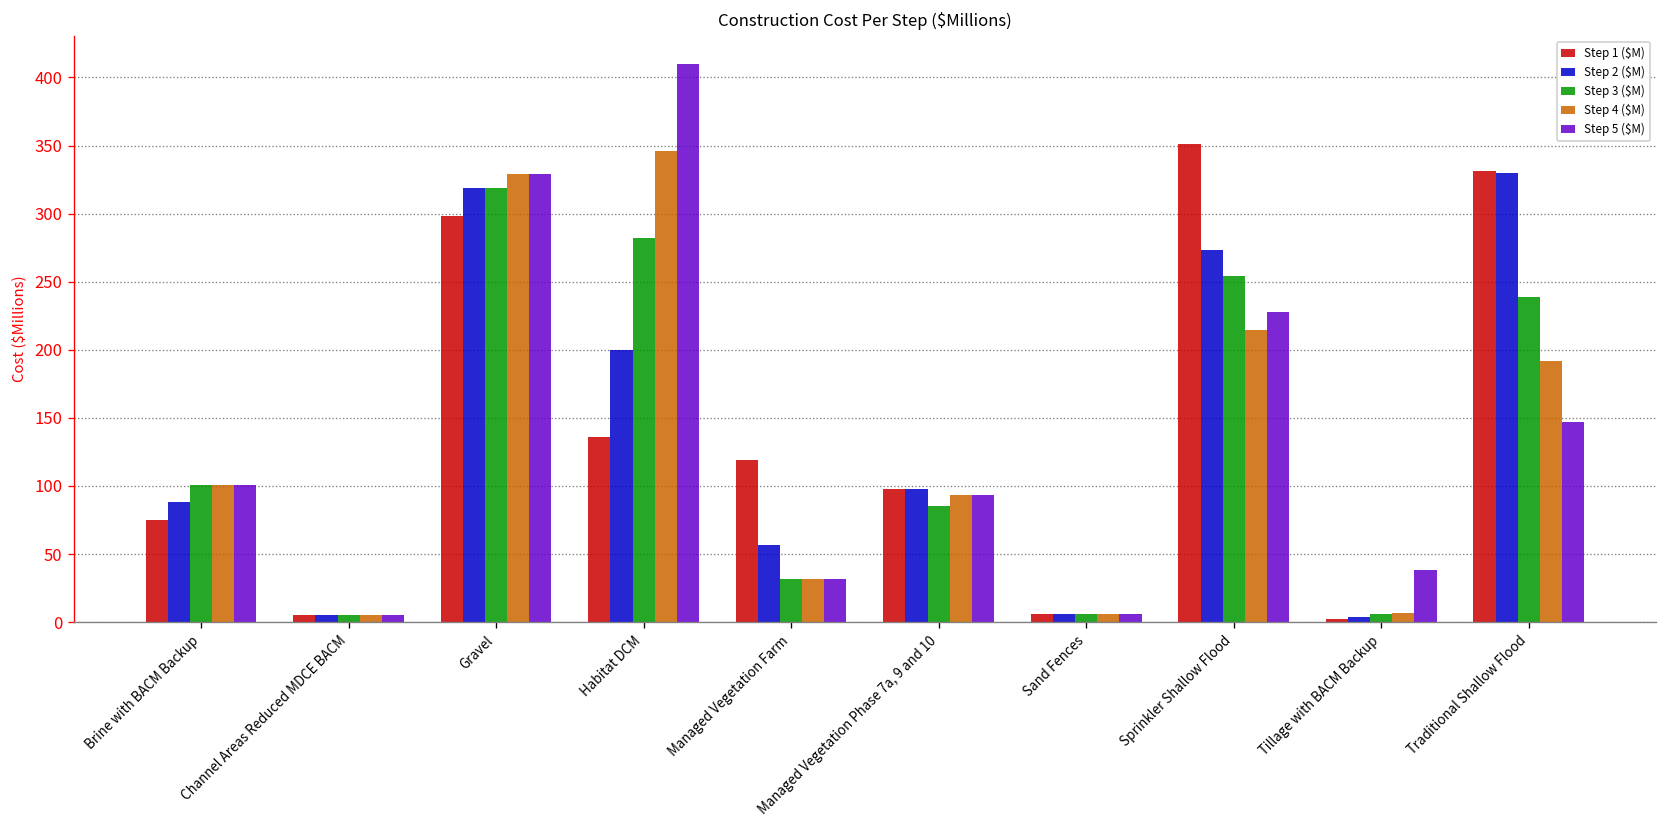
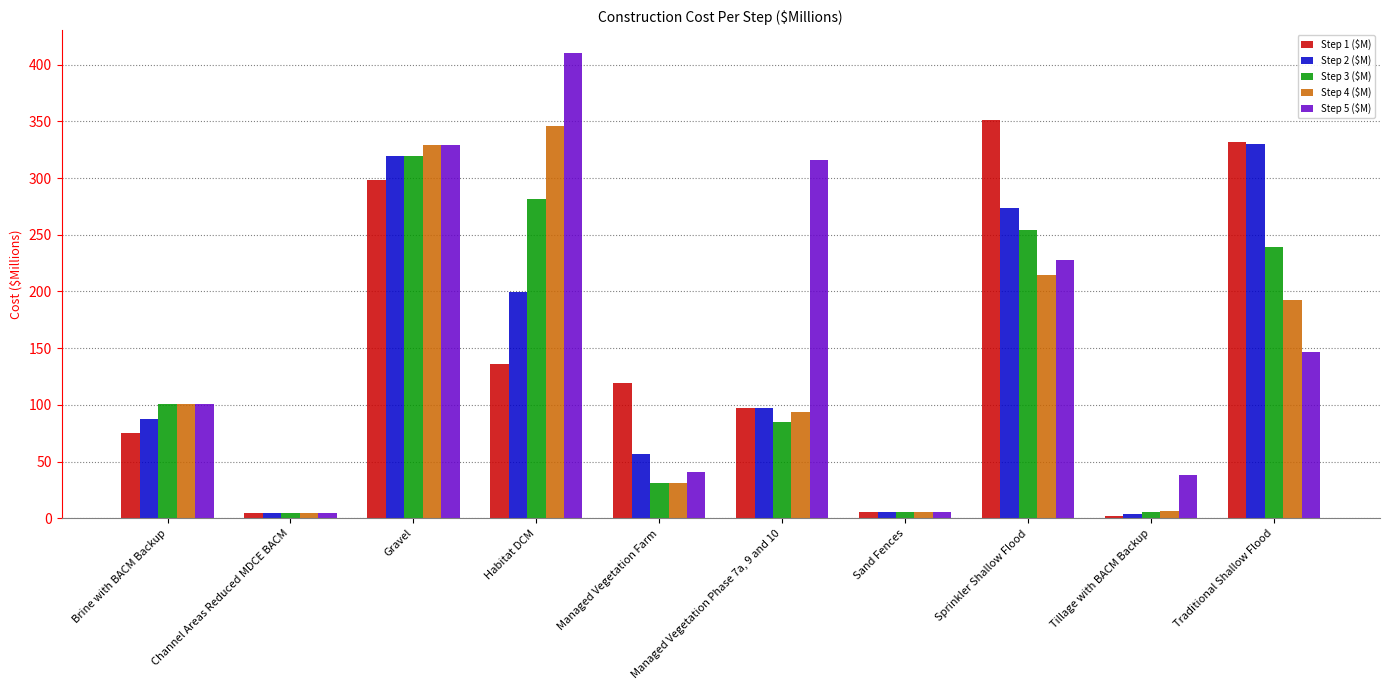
Step 5 ($M), Managed Vegetation Farm: 32 -> 41
Step 5 ($M), Managed Vegetation Phase 7a, 9 and 10: 94 -> 316
